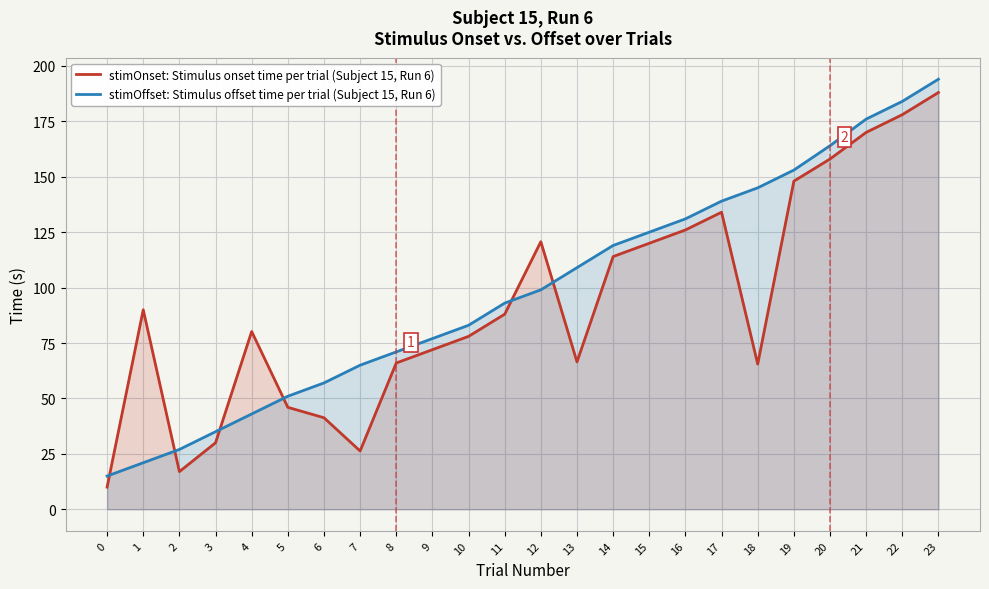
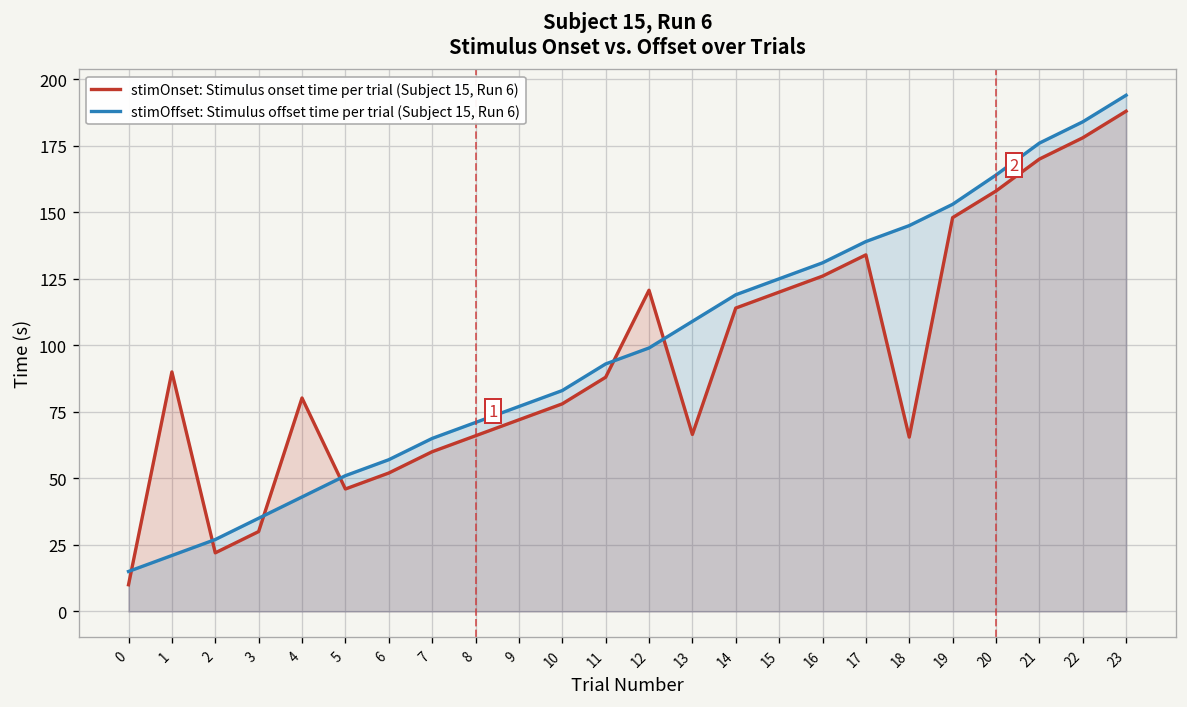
stimOnset: Stimulus onset time per trial (Subject 15, Run 6), 2: 17 -> 22
stimOnset: Stimulus onset time per trial (Subject 15, Run 6), 6: 41 -> 52
stimOnset: Stimulus onset time per trial (Subject 15, Run 6), 7: 26 -> 60
